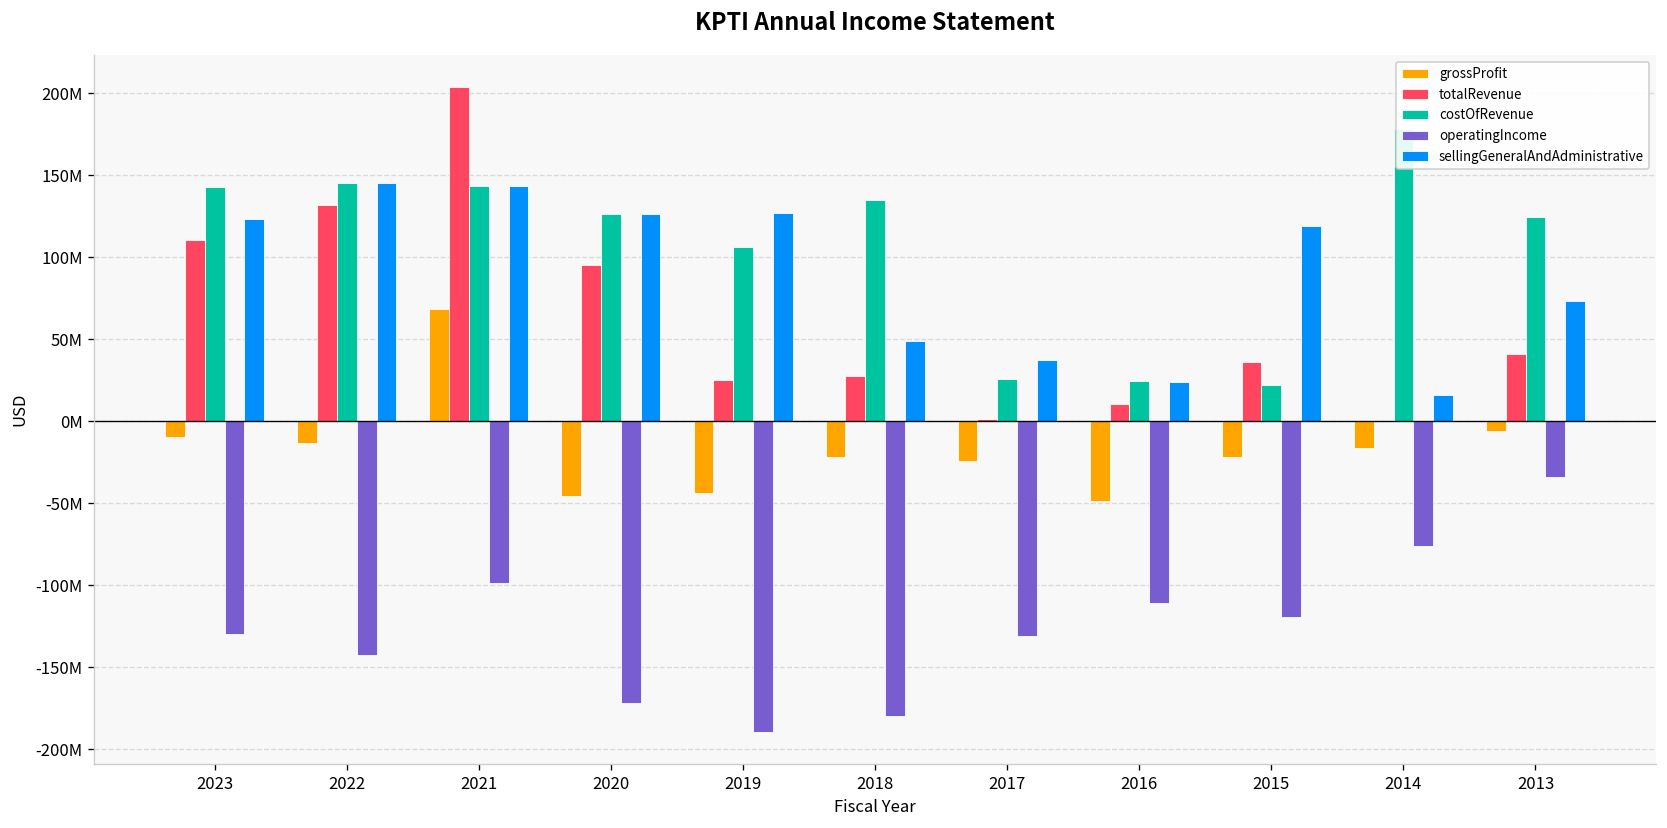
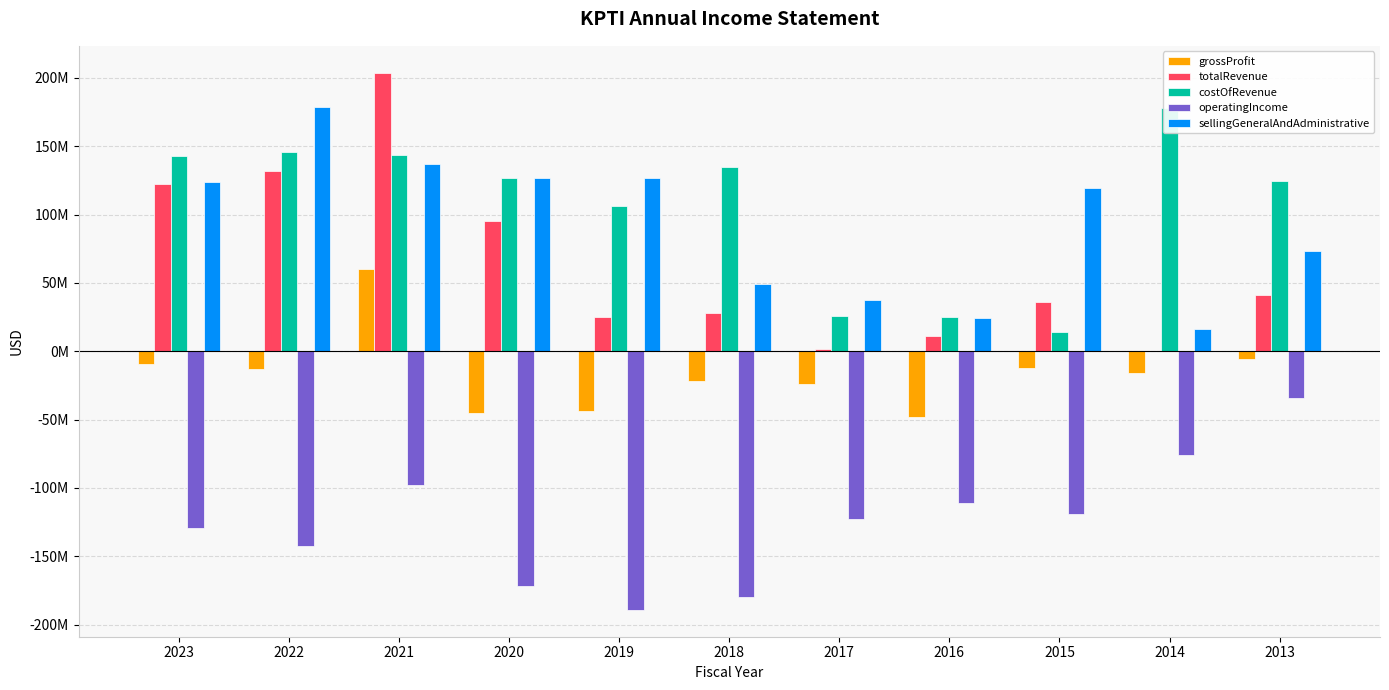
totalRevenue, 2023: 110000000 -> 122000000
sellingGeneralAndAdministrative, 2022: 145000000 -> 179000000
grossProfit, 2021: 69000000 -> 60000000
sellingGeneralAndAdministrative, 2021: 144000000 -> 137000000
operatingIncome, 2017: -131000000 -> -123000000
grossProfit, 2015: -22000000 -> -12000000
costOfRevenue, 2015: 22000000 -> 14000000
